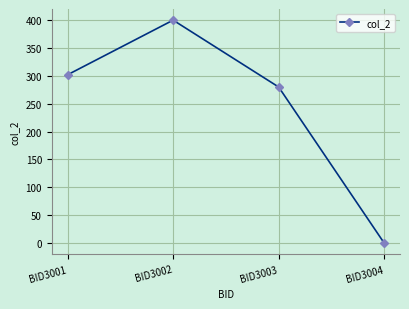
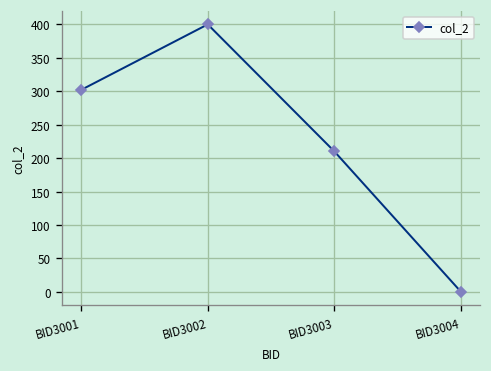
BID3003: 280 -> 210
